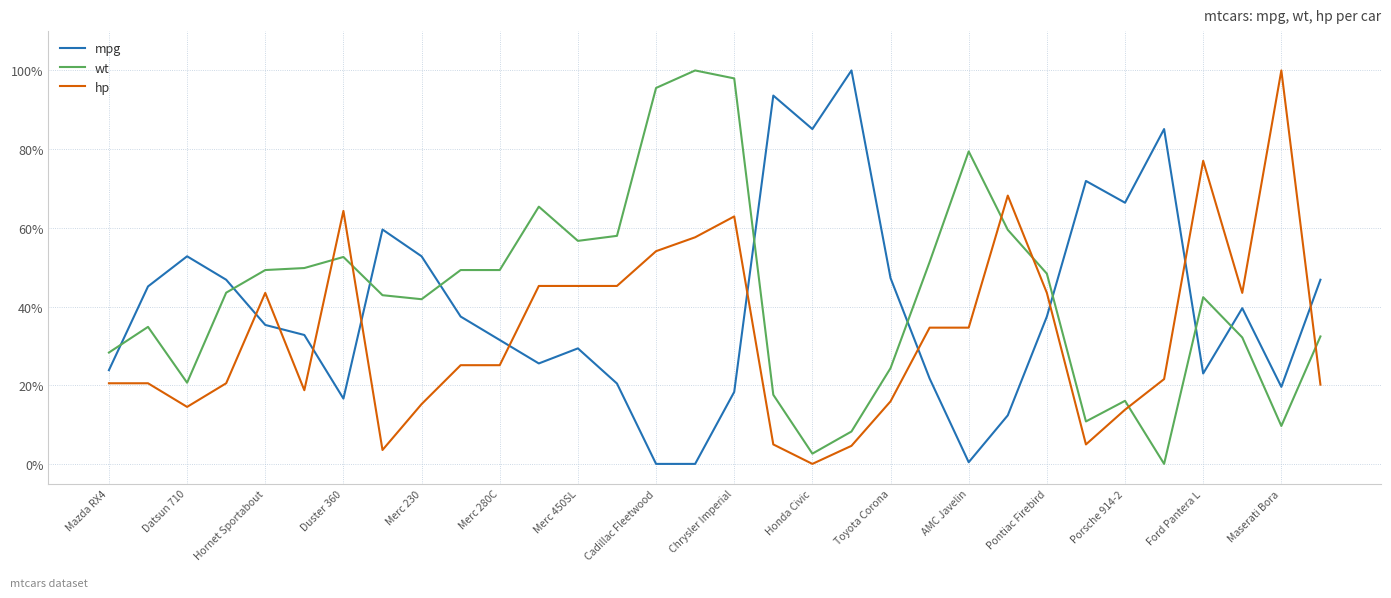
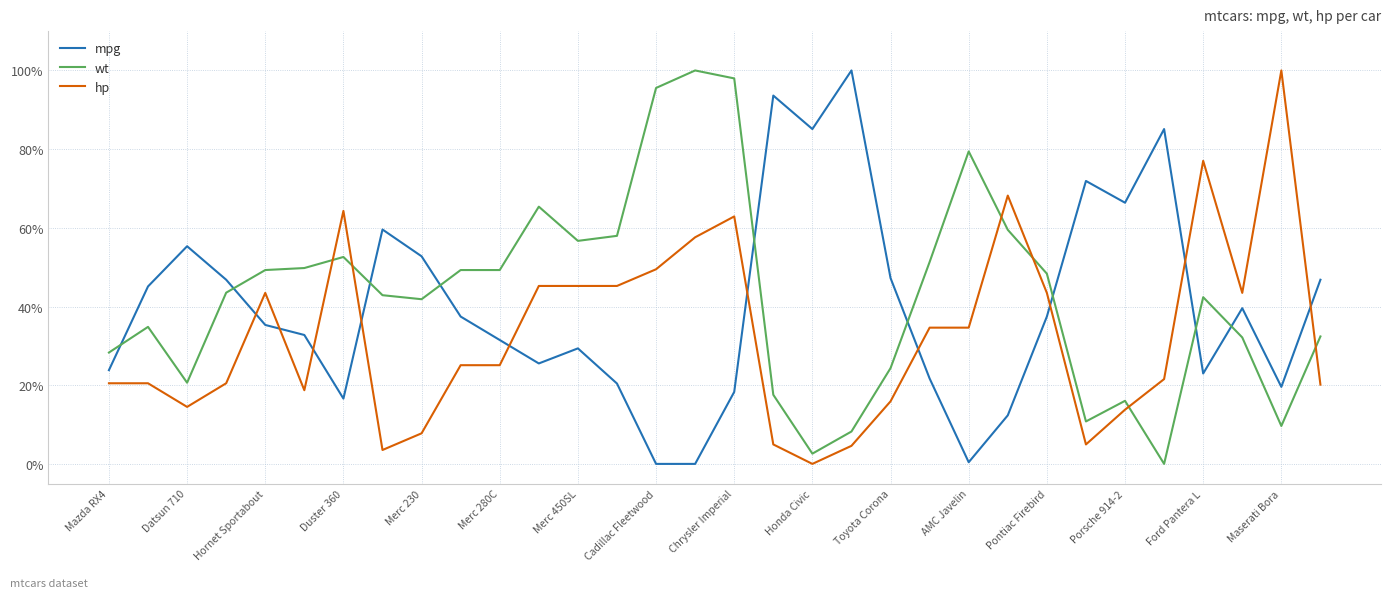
mpg, Datsun 710: 53% -> 55%
hp, Merc 230: 15% -> 8%
hp, Cadillac Fleetwood: 54% -> 49%
